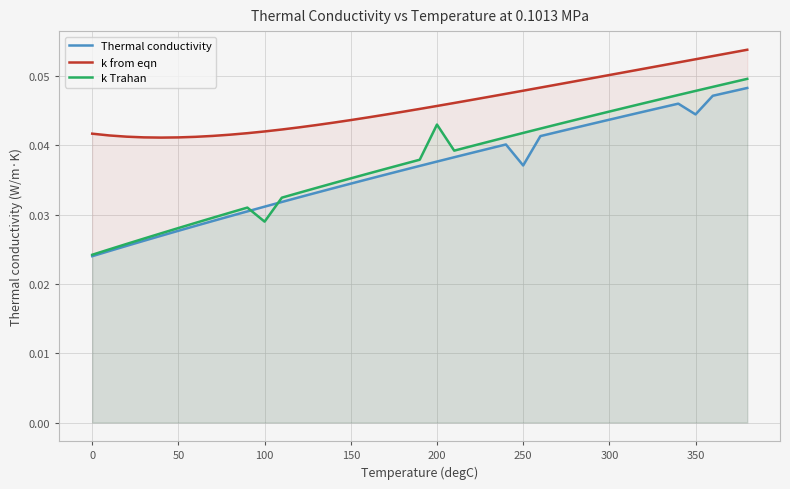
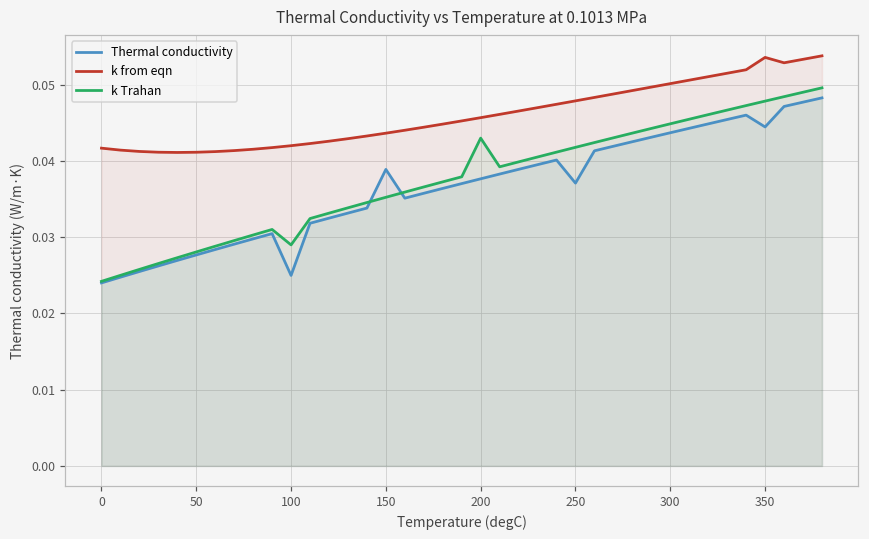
Thermal conductivity, 100: 0.031 -> 0.025
Thermal conductivity, 150: 0.034 -> 0.039
k from eqn, 350: 0.052 -> 0.054
